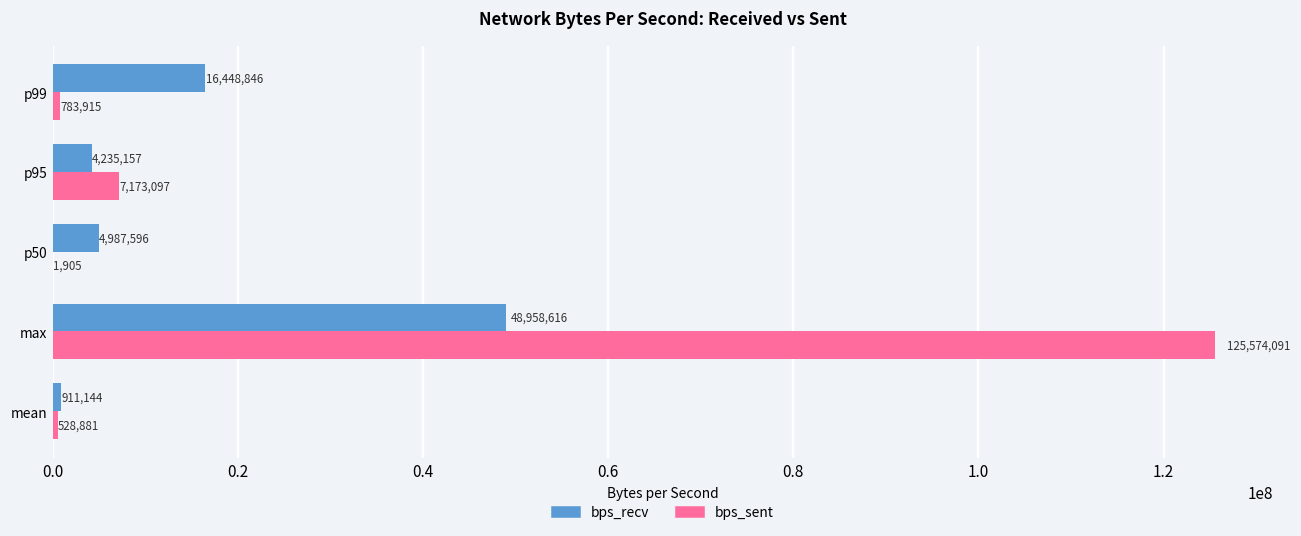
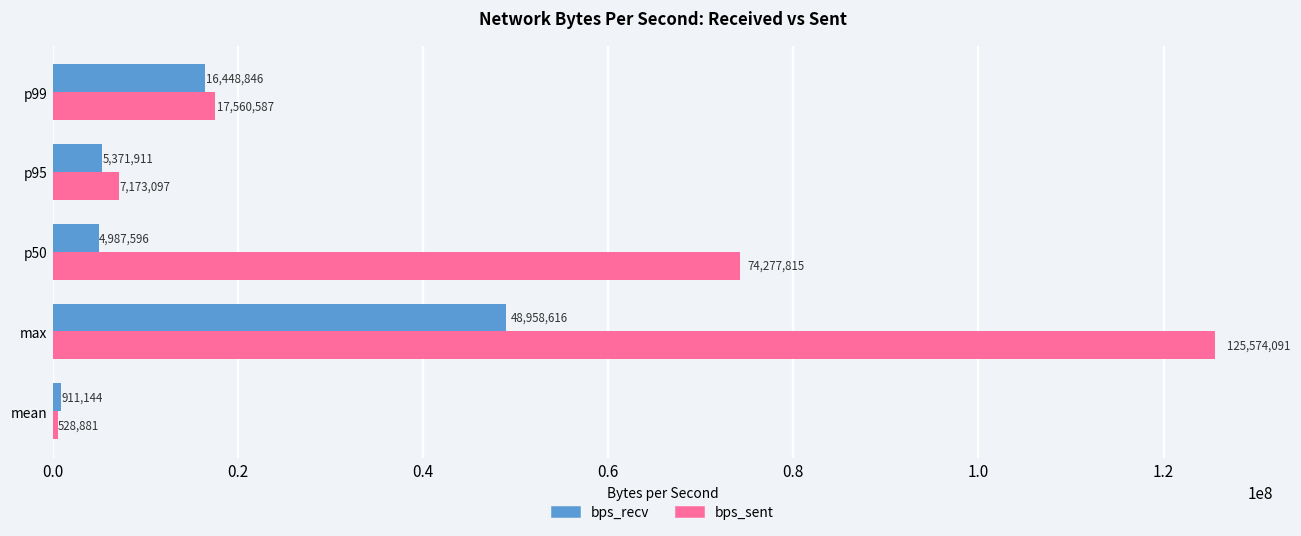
bps_sent, p99: 783,915 -> 17,560,587
bps_recv, p95: 4,235,157 -> 5,371,911
bps_sent, p50: 1,905 -> 74,277,815
